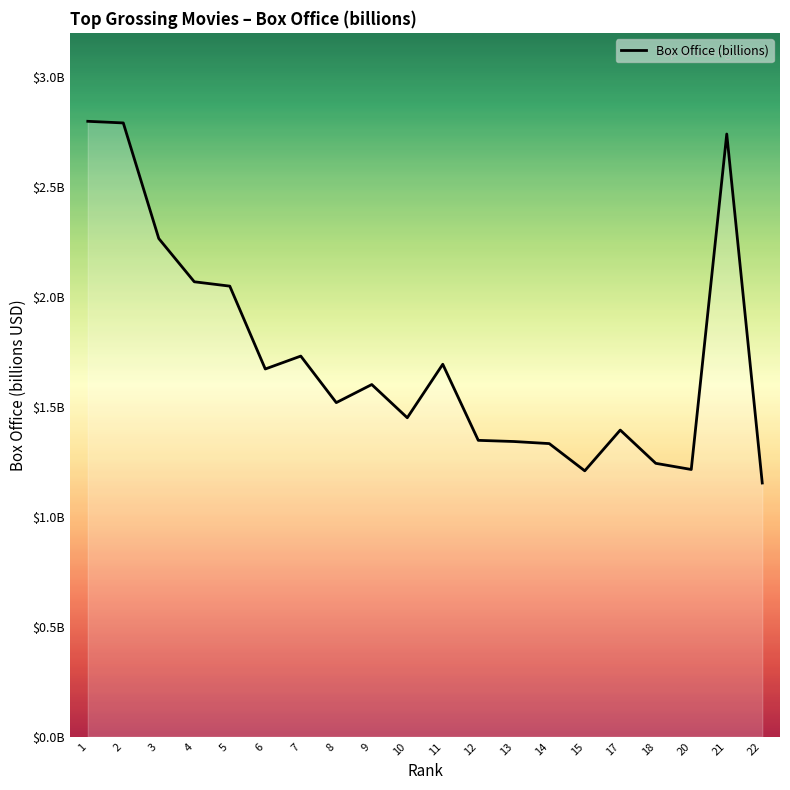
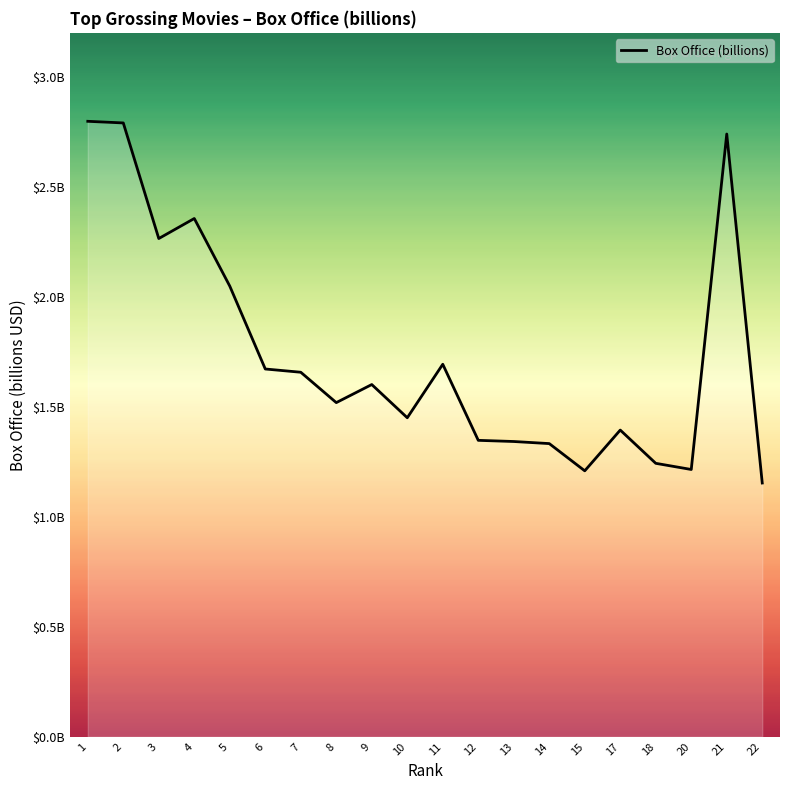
4: $2070000000 -> $2360000000
7: $1730000000 -> $1660000000
